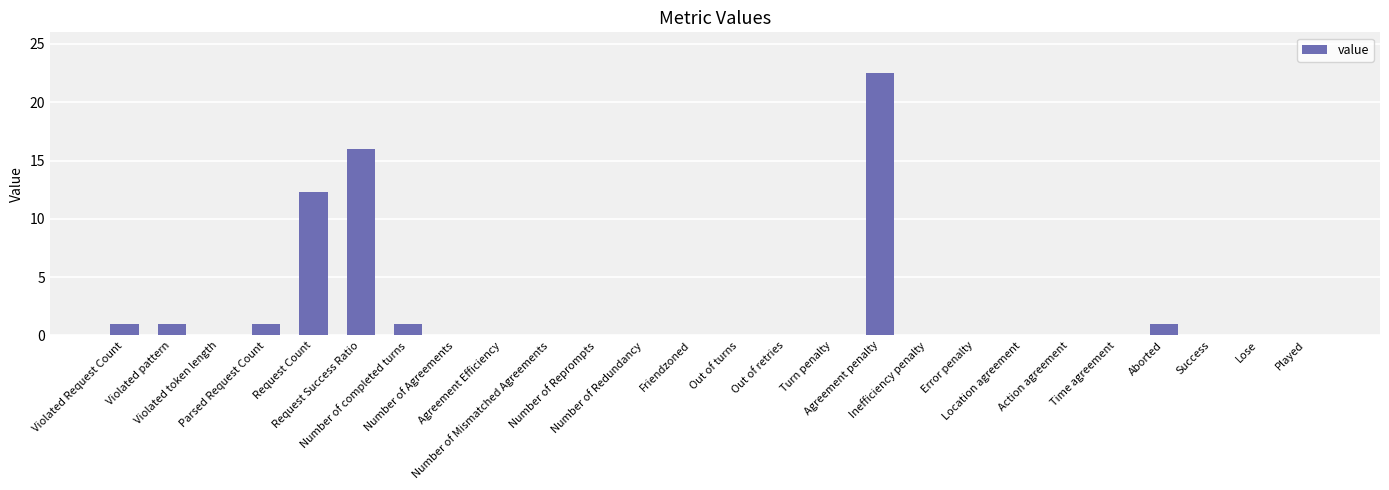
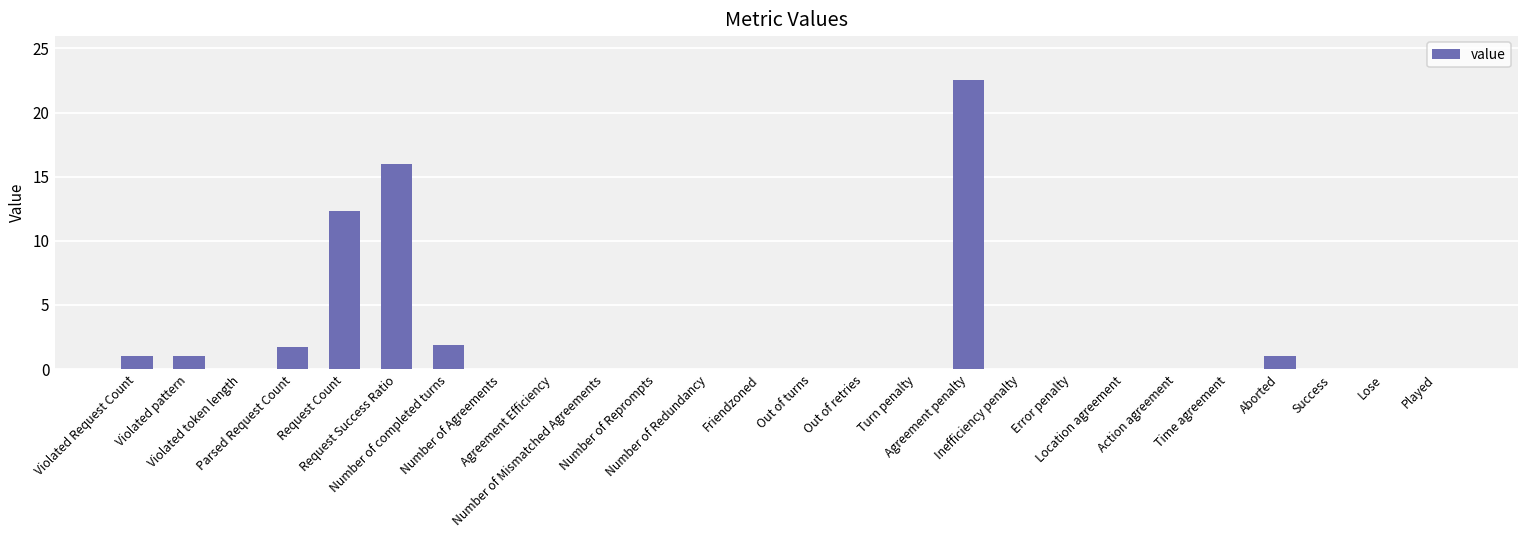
Parsed Request Count: 1.0 -> 1.7
Number of completed turns: 1.0 -> 1.9
